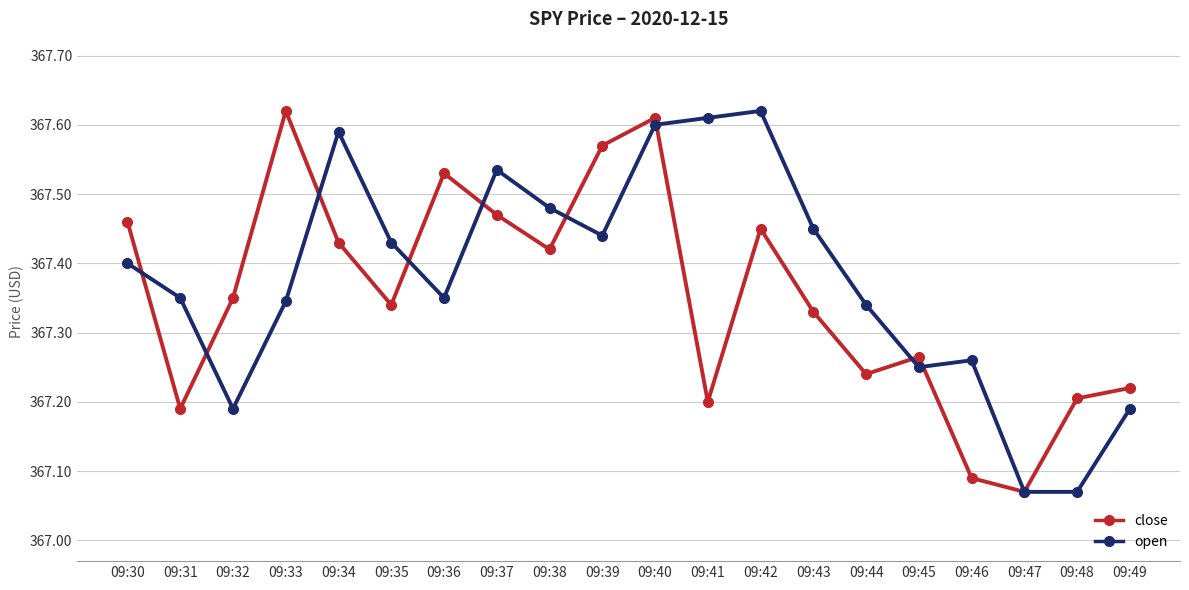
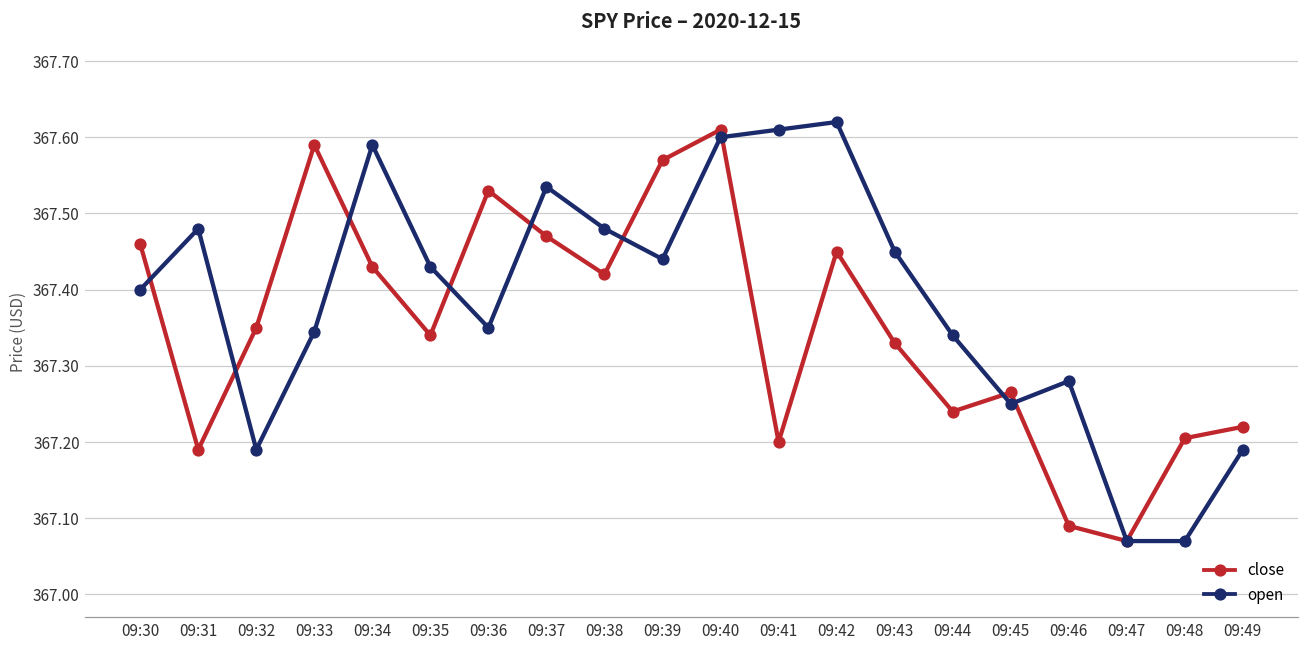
open, 09:31: 367.35 -> 367.48
close, 09:33: 367.62 -> 367.59
open, 09:46: 367.26 -> 367.28
